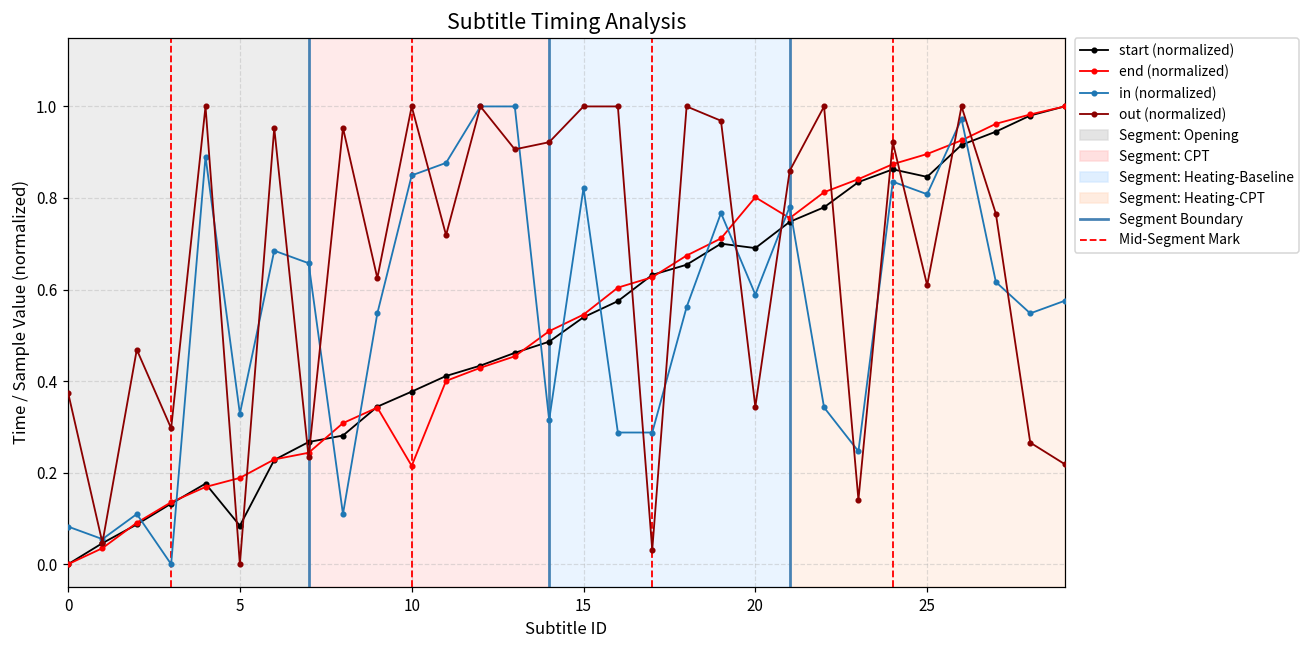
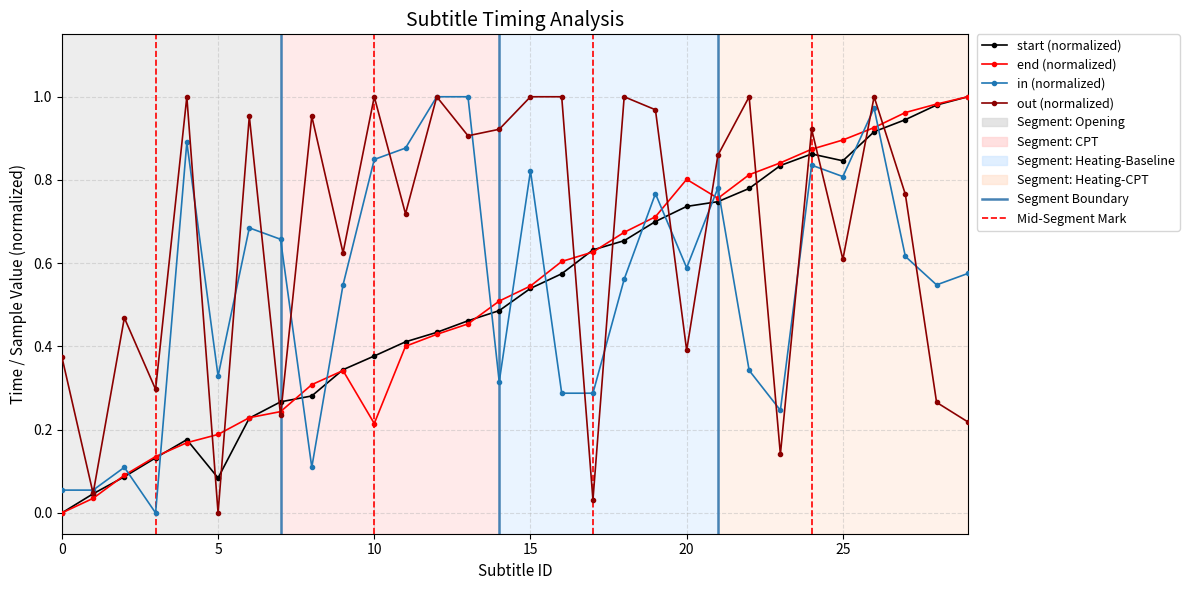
in (normalized), 0: 0.08 -> 0.05
start (normalized), 20: 0.69 -> 0.74
out (normalized), 20: 0.34 -> 0.39
